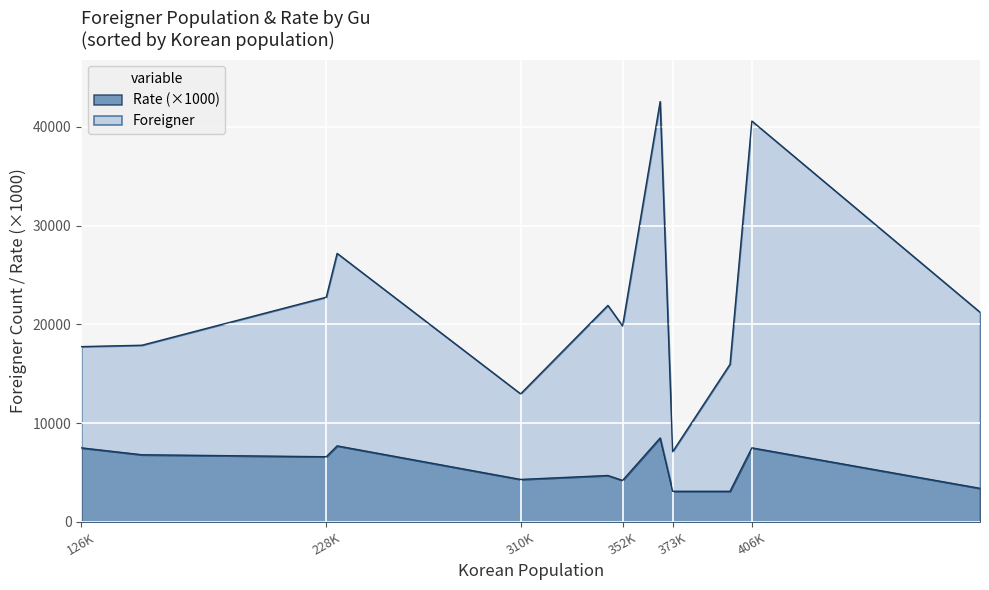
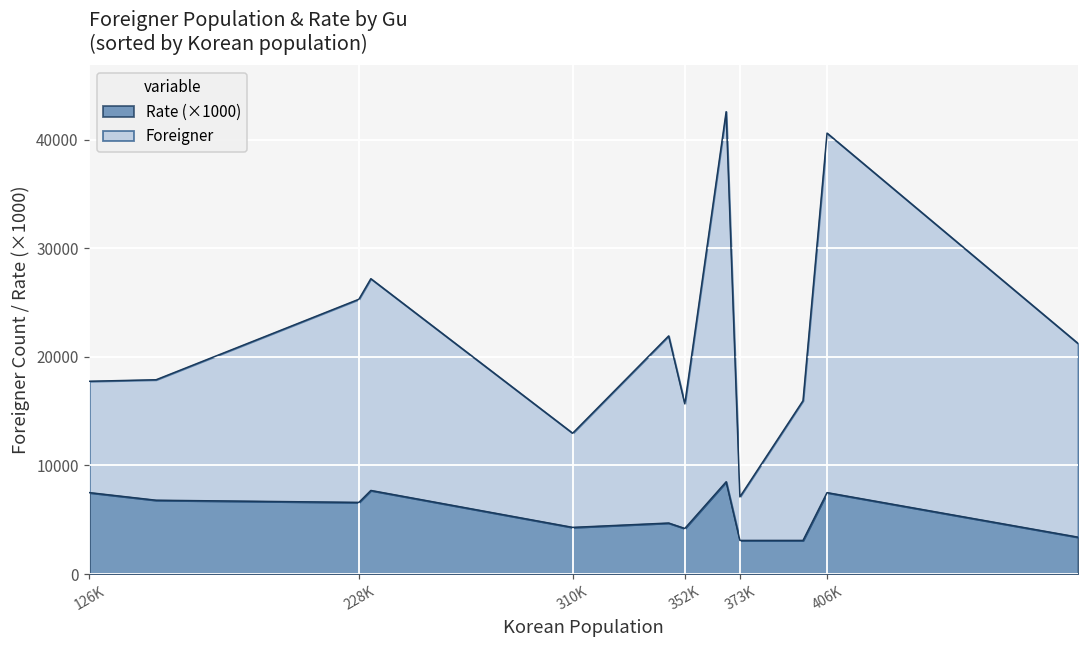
Foreigner, 228K: 16000 -> 19000
Foreigner, 352K: 16000 -> 11000
